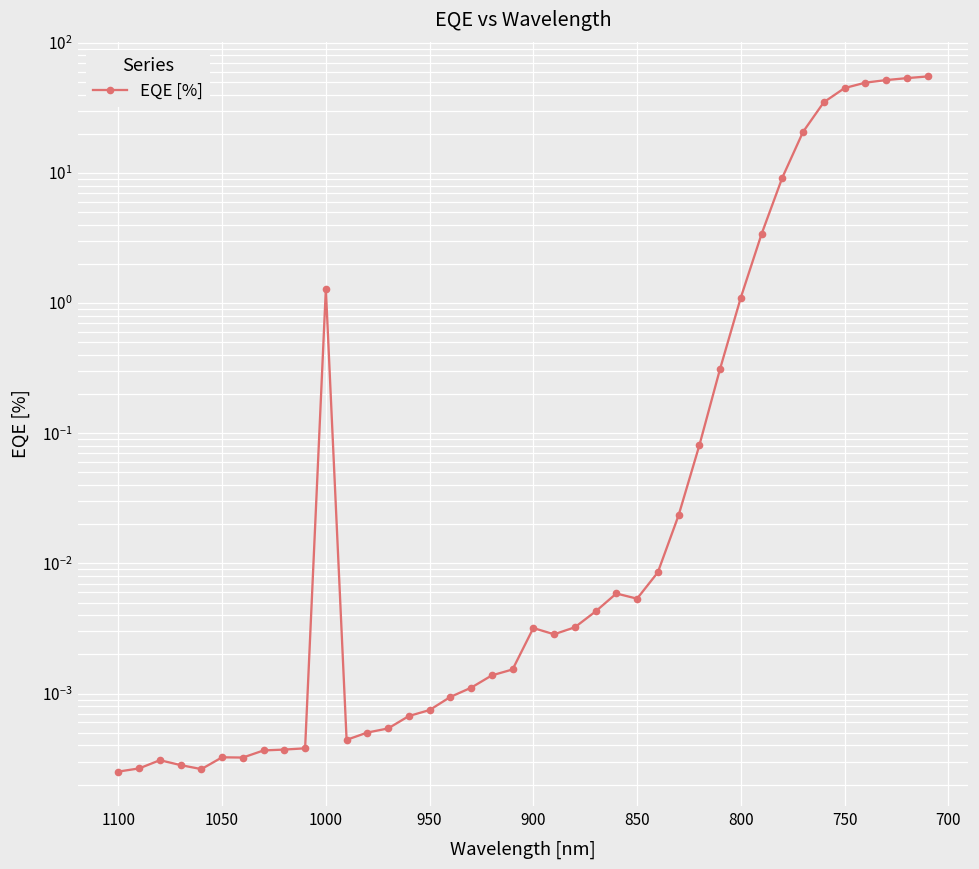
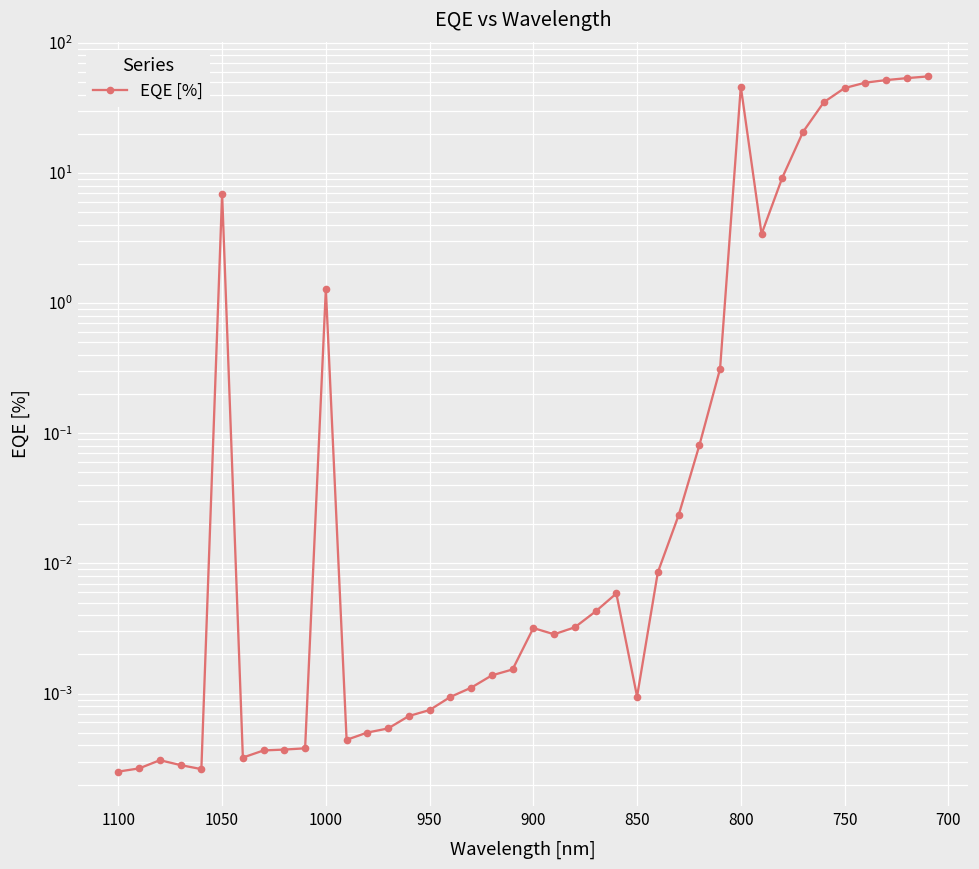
1050: 0.00032 -> 7
850: 0.005 -> 0.0009
800: 1.1 -> 46
